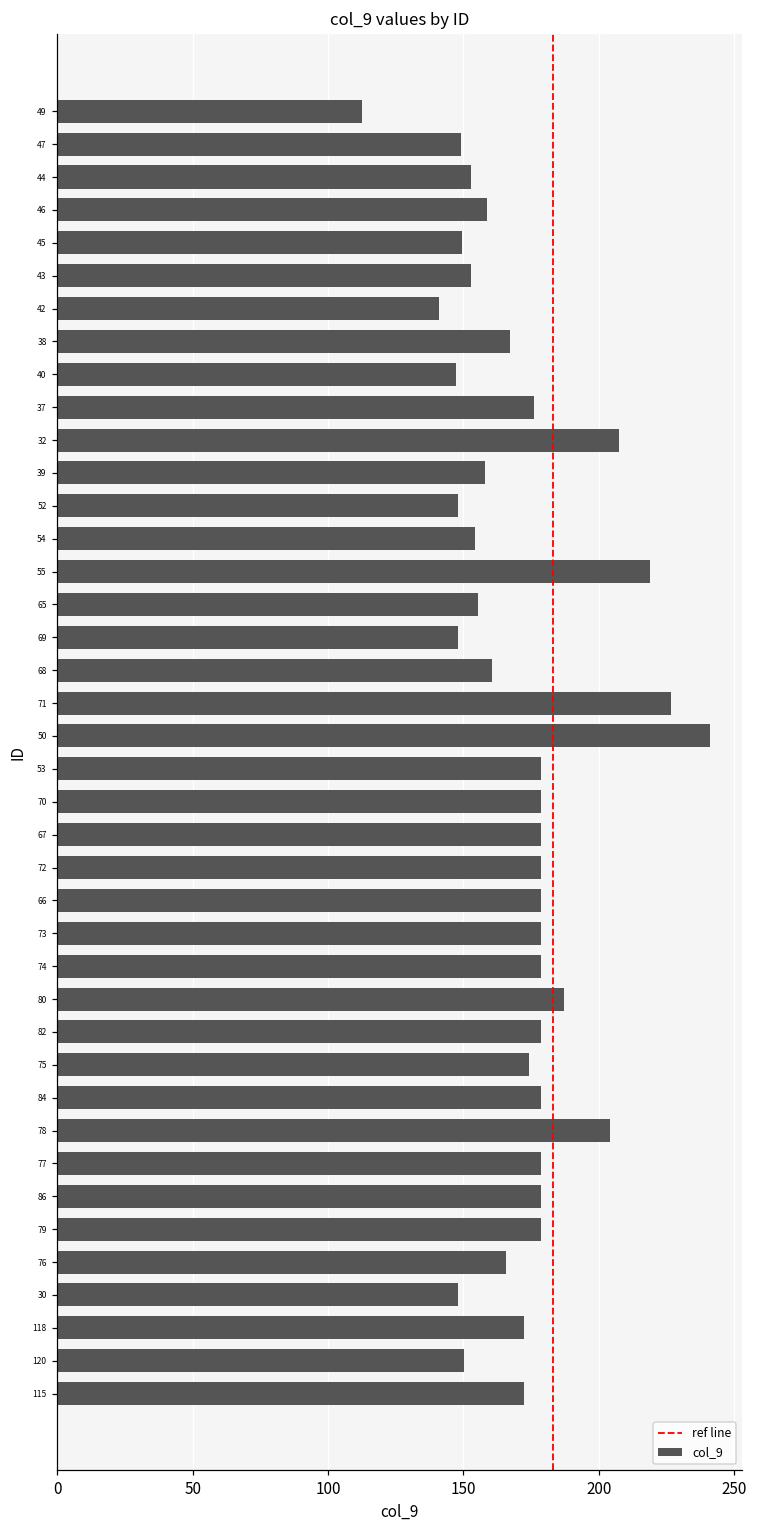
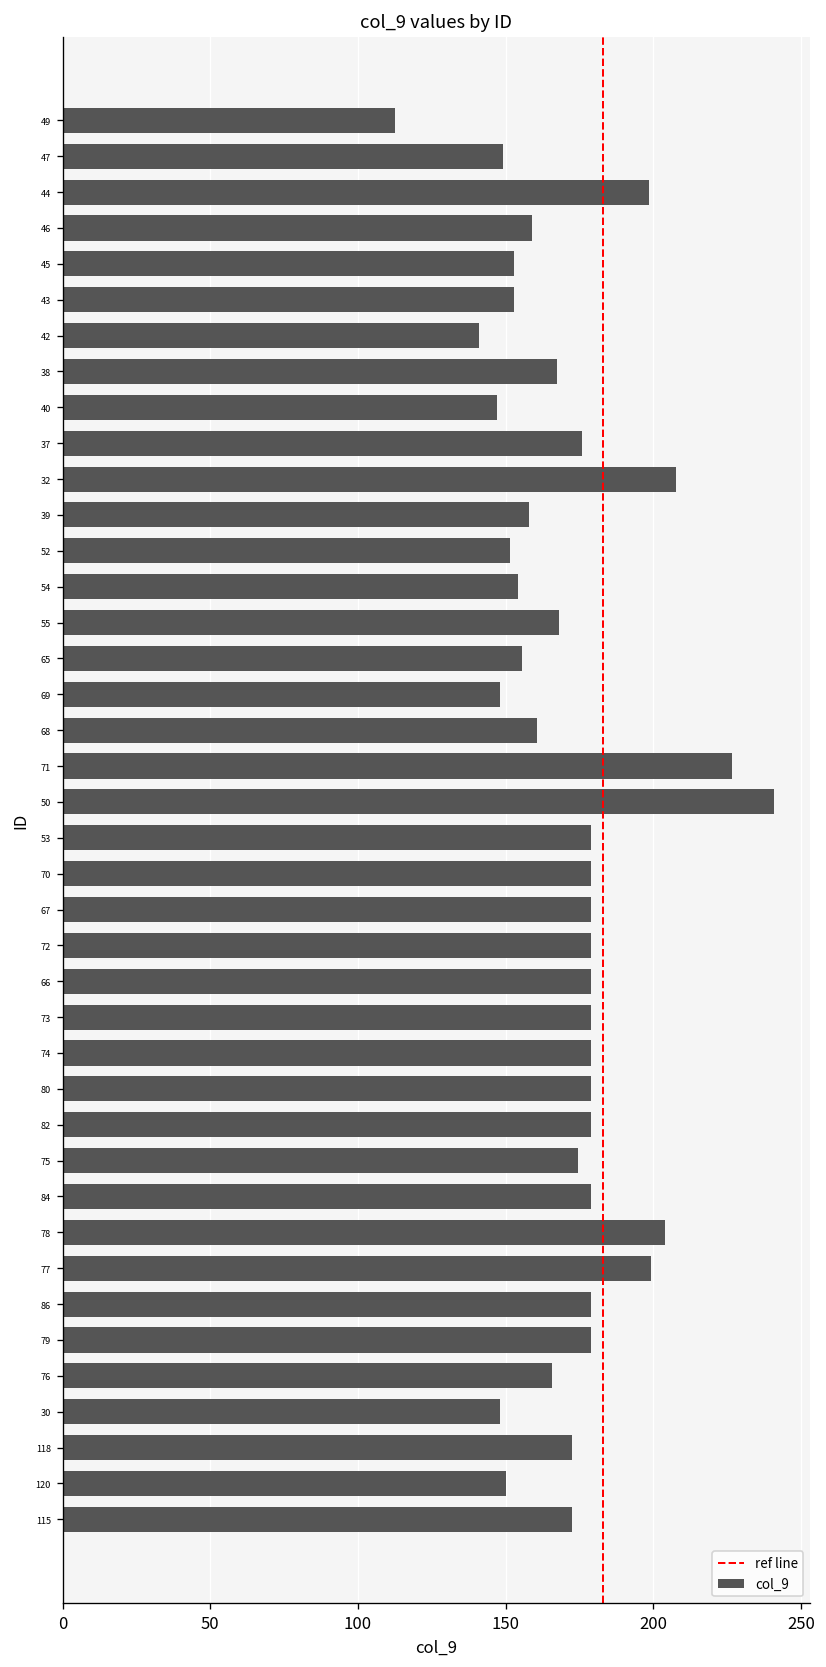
44: 153 -> 199
45: 150 -> 153
52: 148 -> 152
55: 219 -> 168
80: 187 -> 179
77: 179 -> 199
